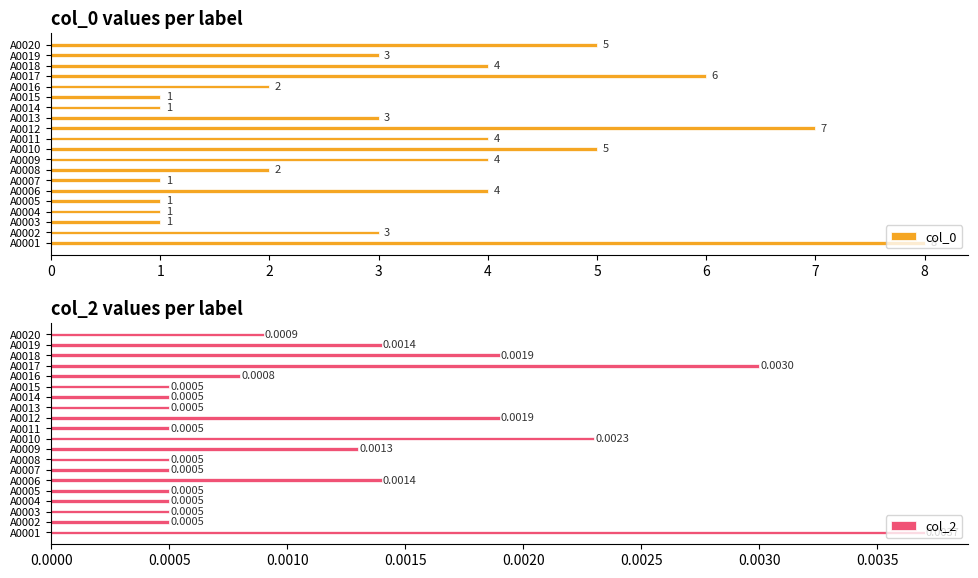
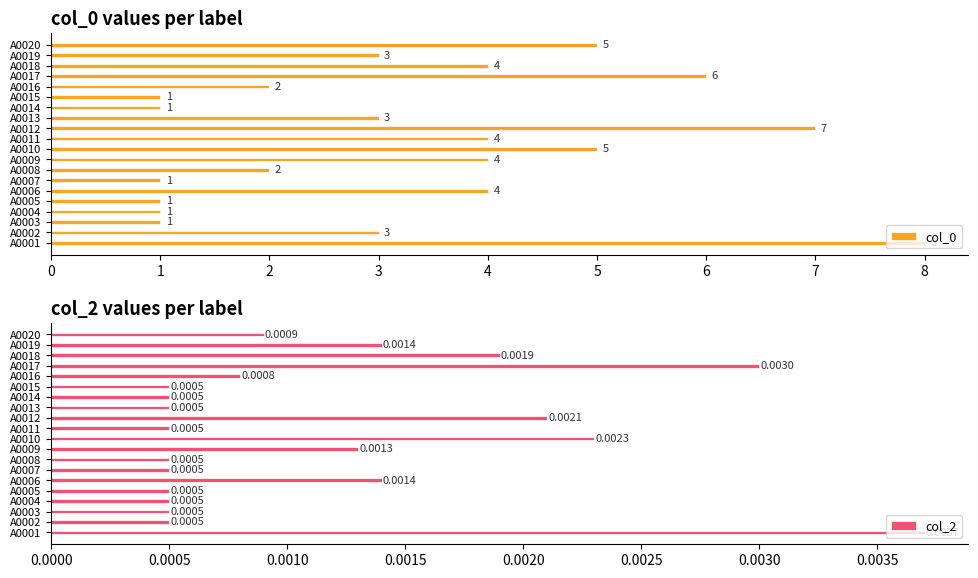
col_2 values per label, A0012: 0.0019 -> 0.0021
